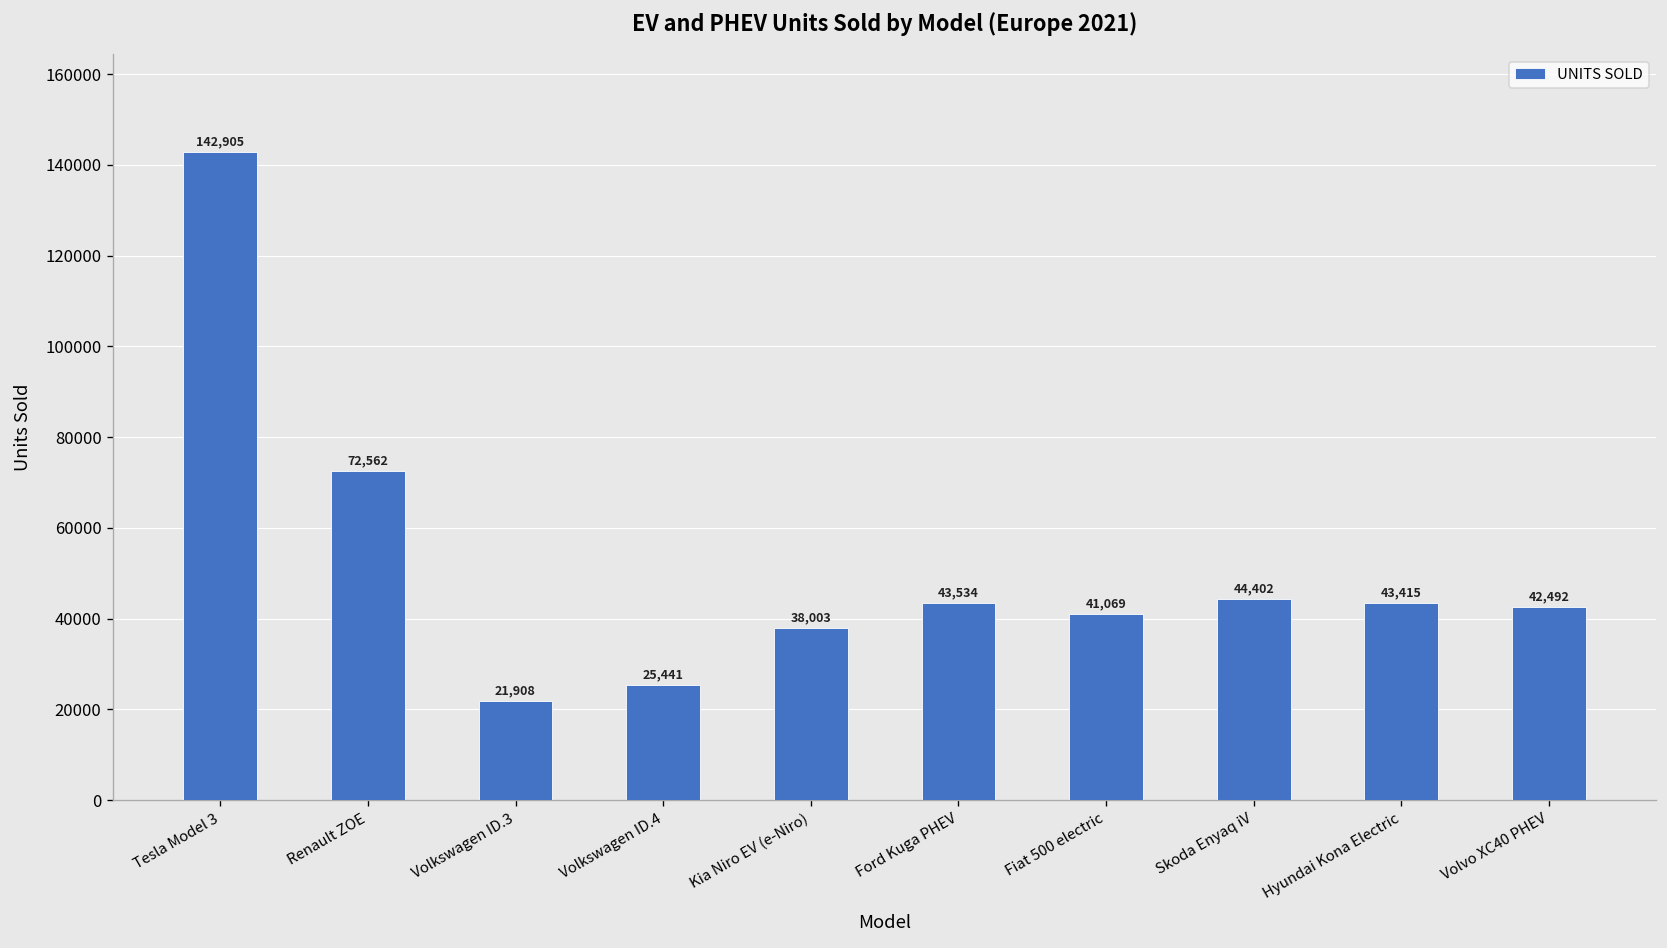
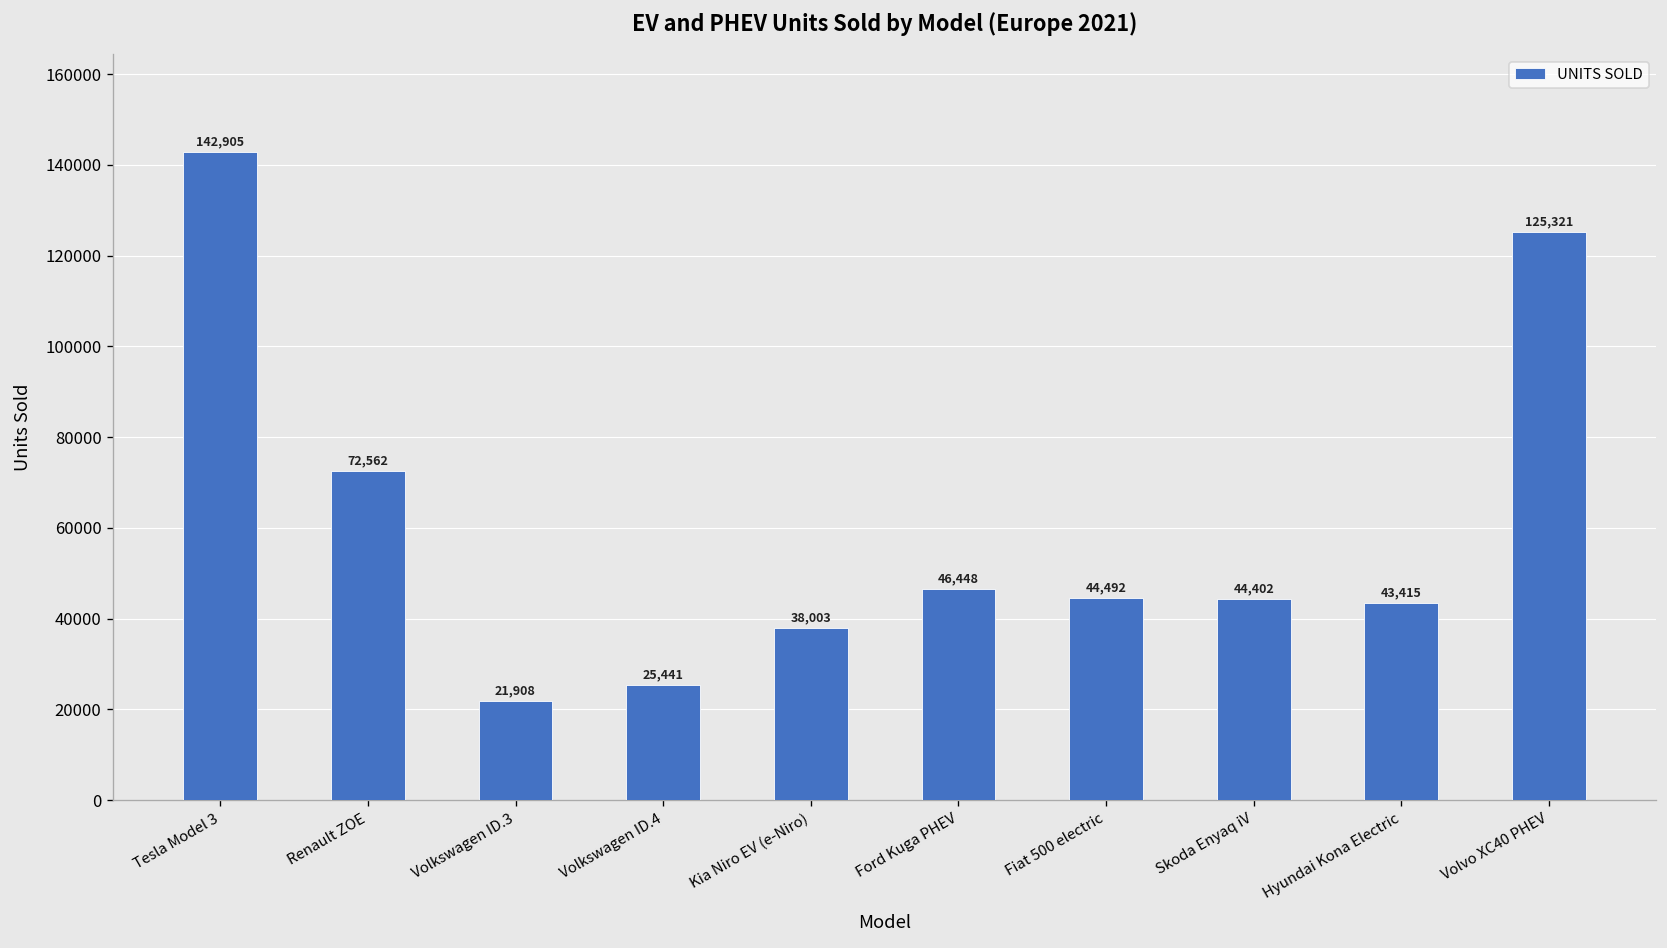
Ford Kuga PHEV: 43,534 -> 46,448
Fiat 500 electric: 41,069 -> 44,492
Volvo XC40 PHEV: 42,492 -> 125,321
